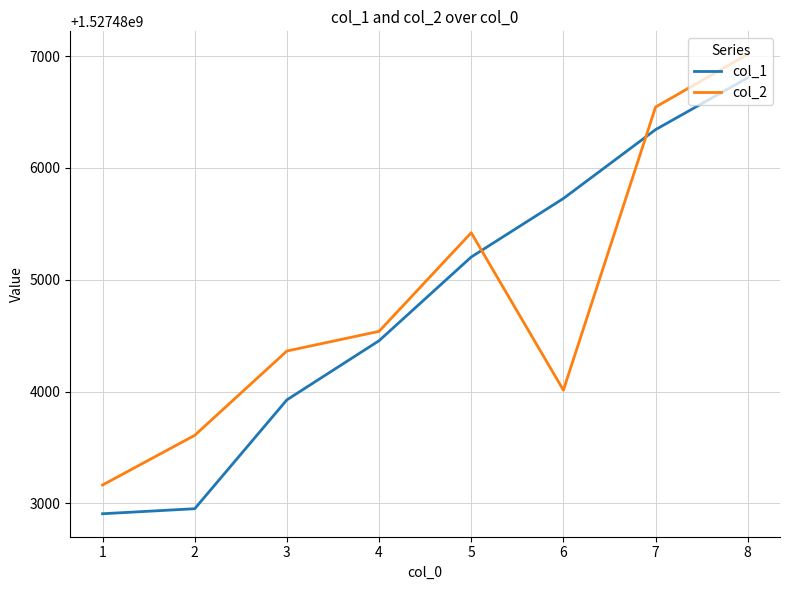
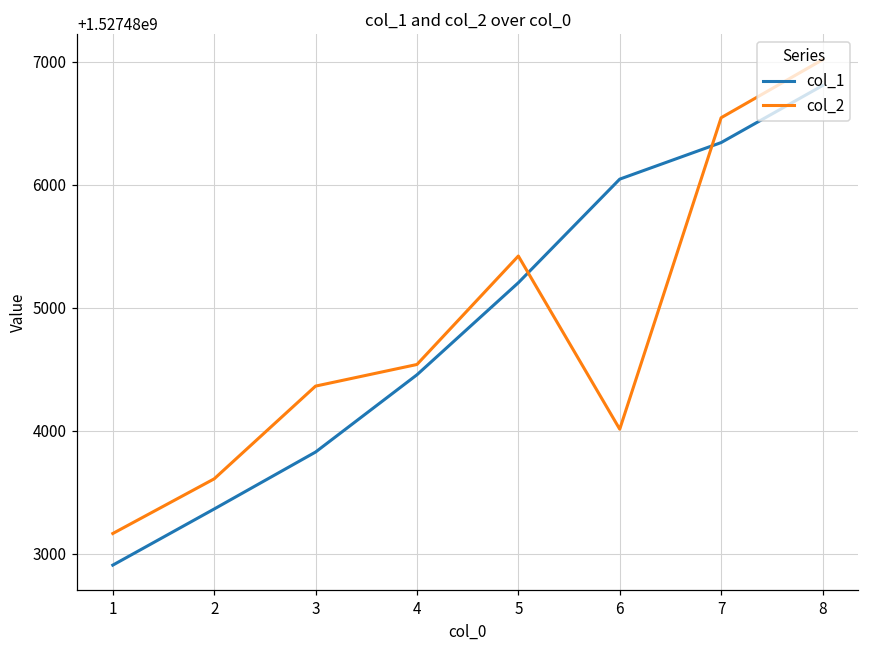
col_1, 2: 1527482950 -> 1527483360
col_1, 3: 1527483930 -> 1527483830
col_1, 6: 1527485730 -> 1527486040
